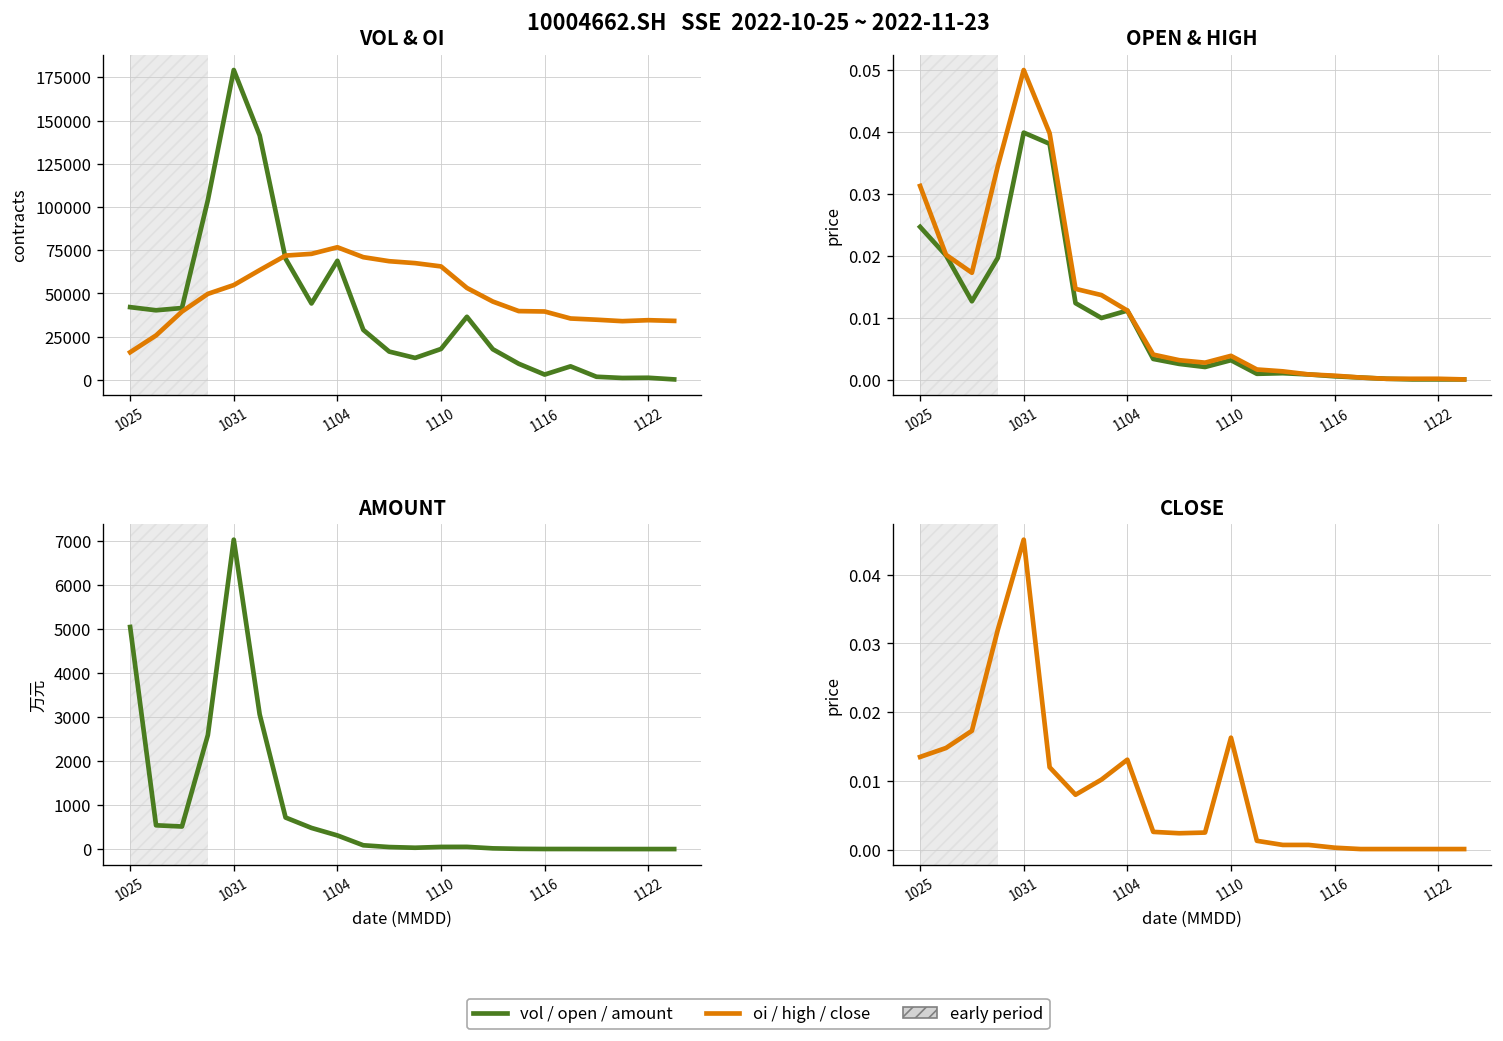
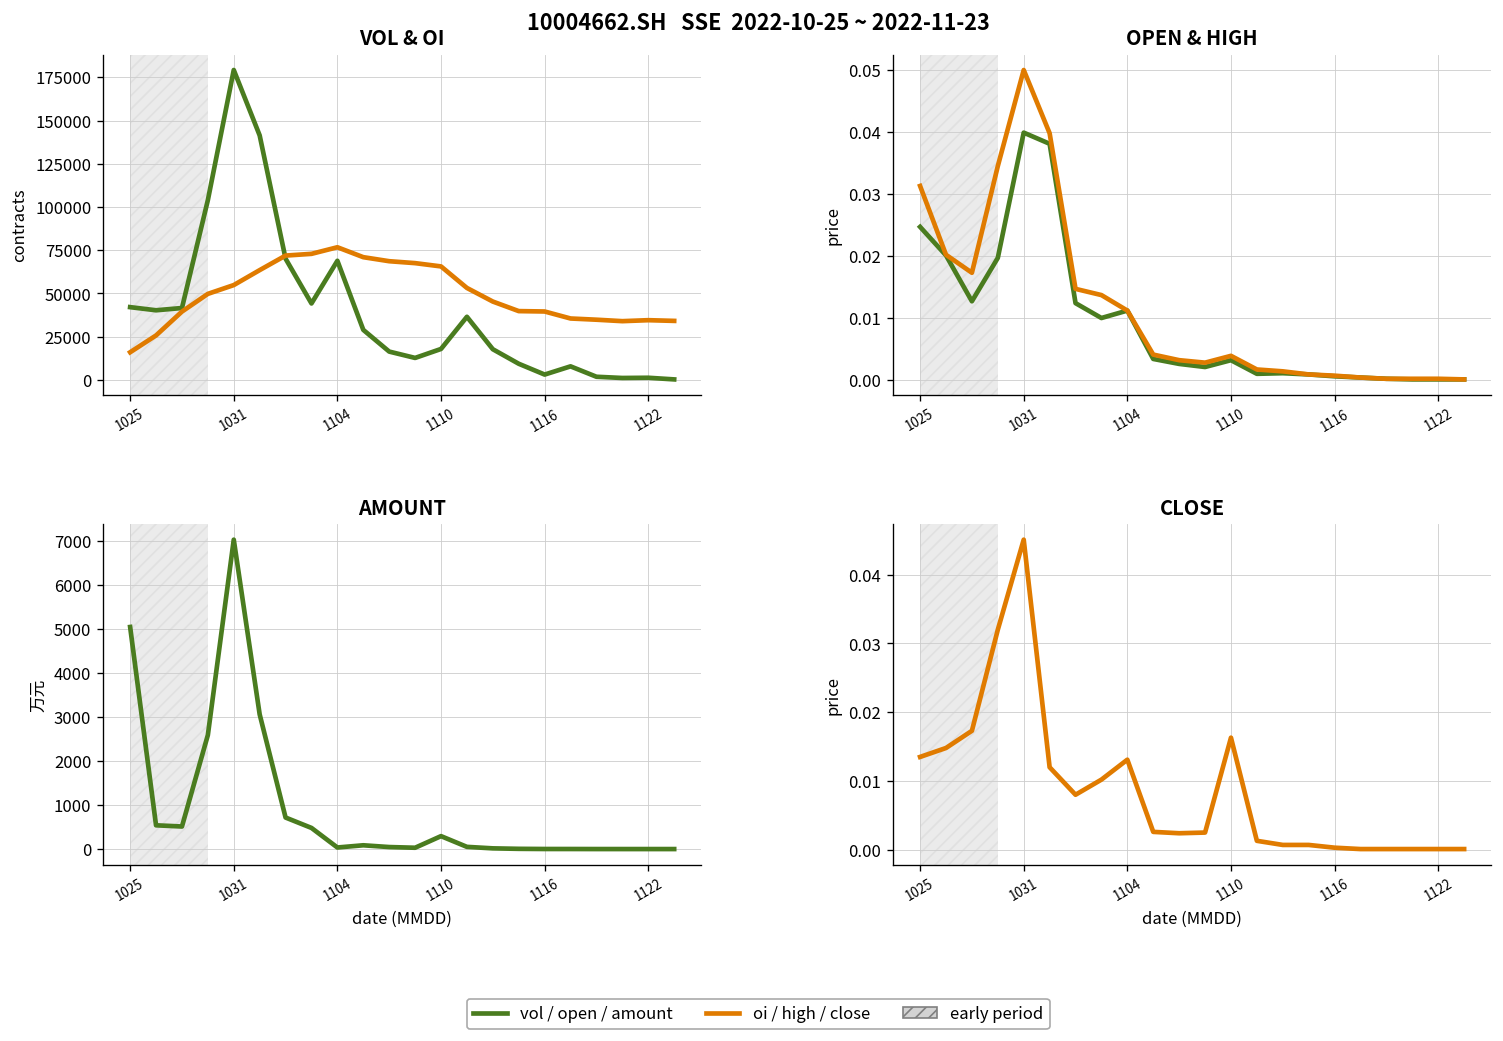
AMOUNT, 1104: 300 -> 0
AMOUNT, 1110: 0 -> 300
